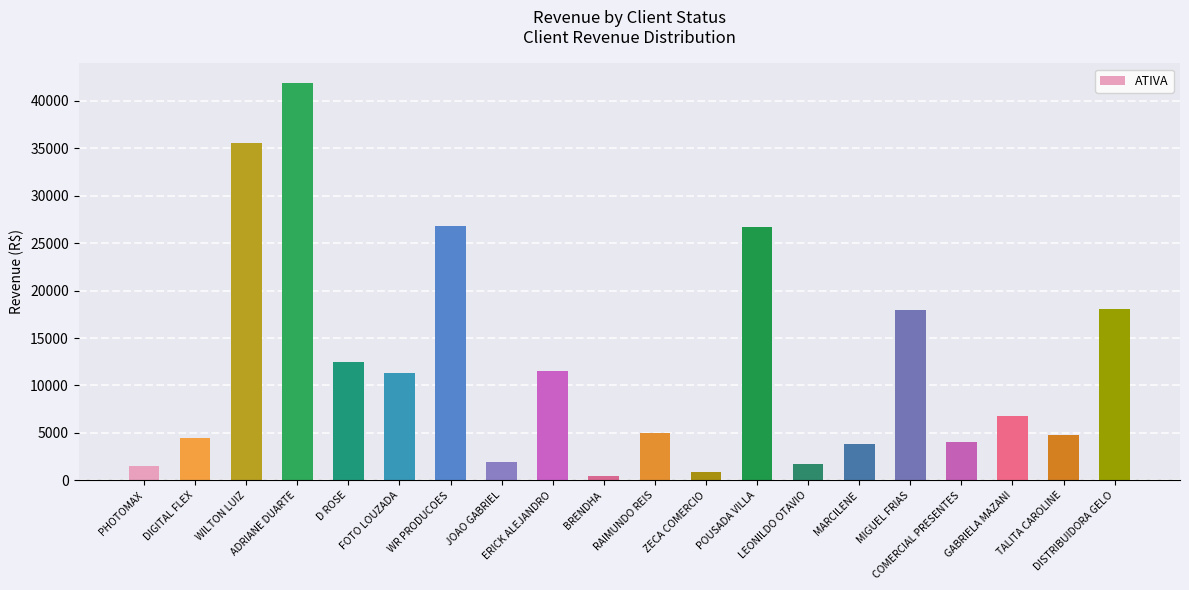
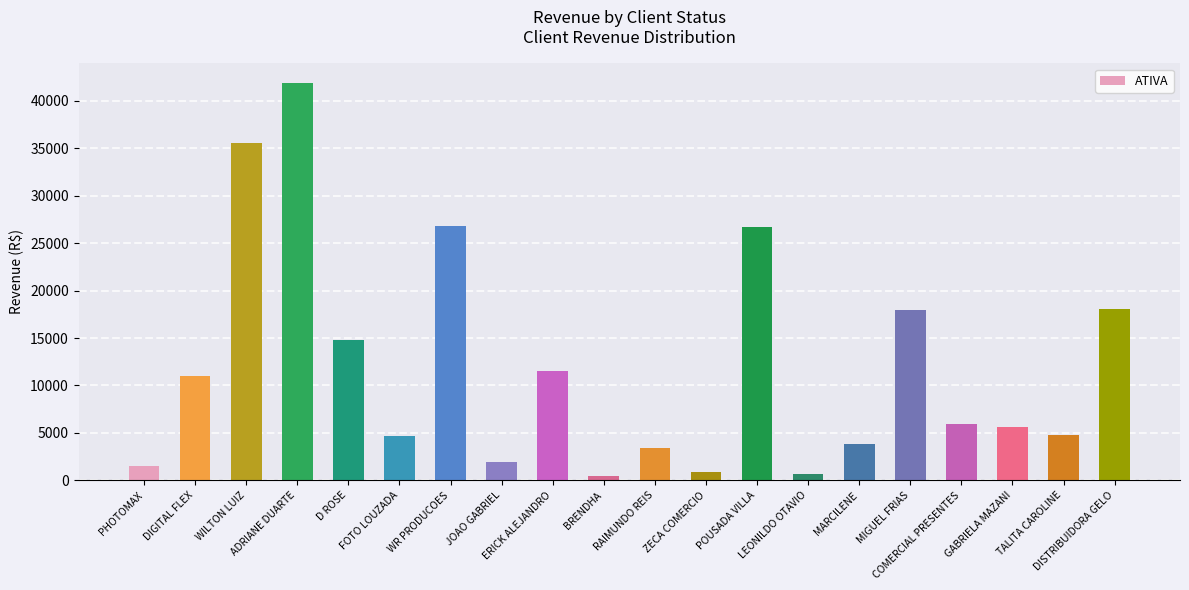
DIGITAL FLEX: 4000 -> 11000
D ROSE: 12000 -> 15000
FOTO LOUZADA: 11000 -> 5000
RAIMUNDO REIS: 5000 -> 3000
LEONILDO OTAVIO: 2000 -> 1000
COMERCIAL PRESENTES: 4000 -> 6000
GABRIELA MAZANI: 7000 -> 6000
